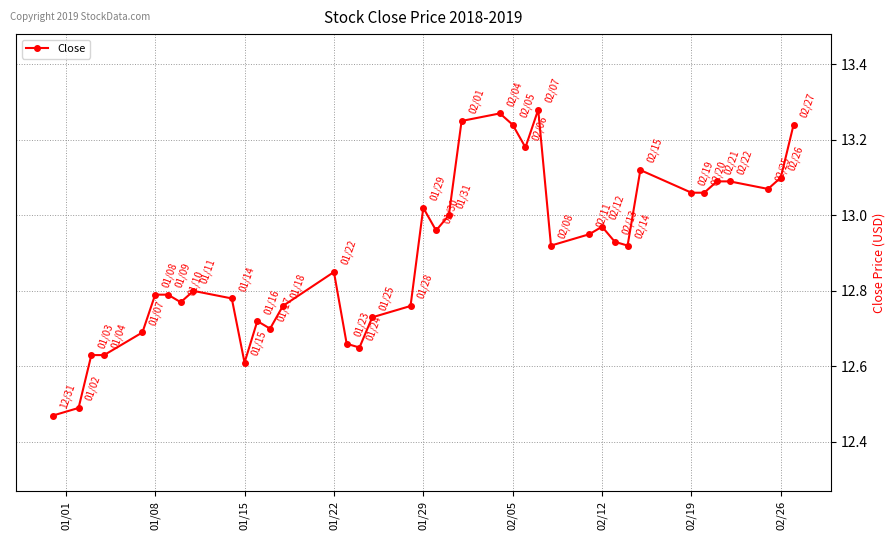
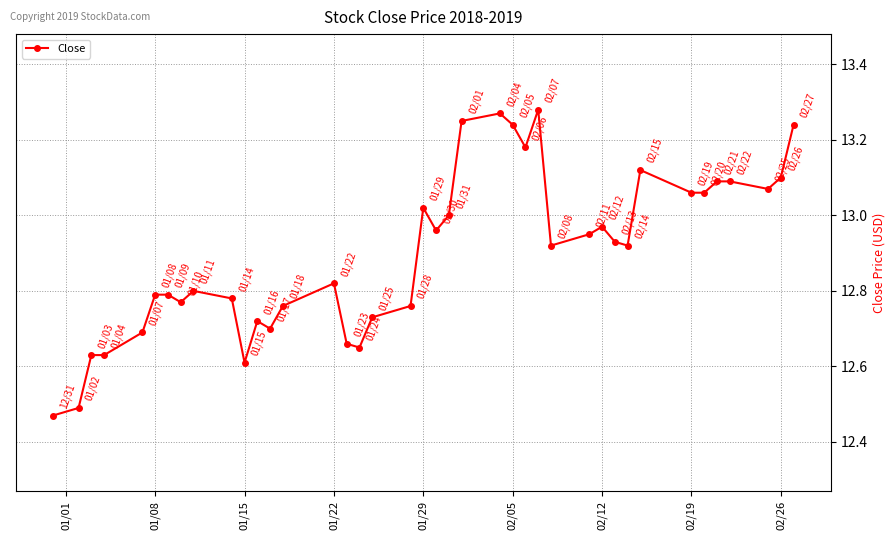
01/22: 12.85 -> 12.82
